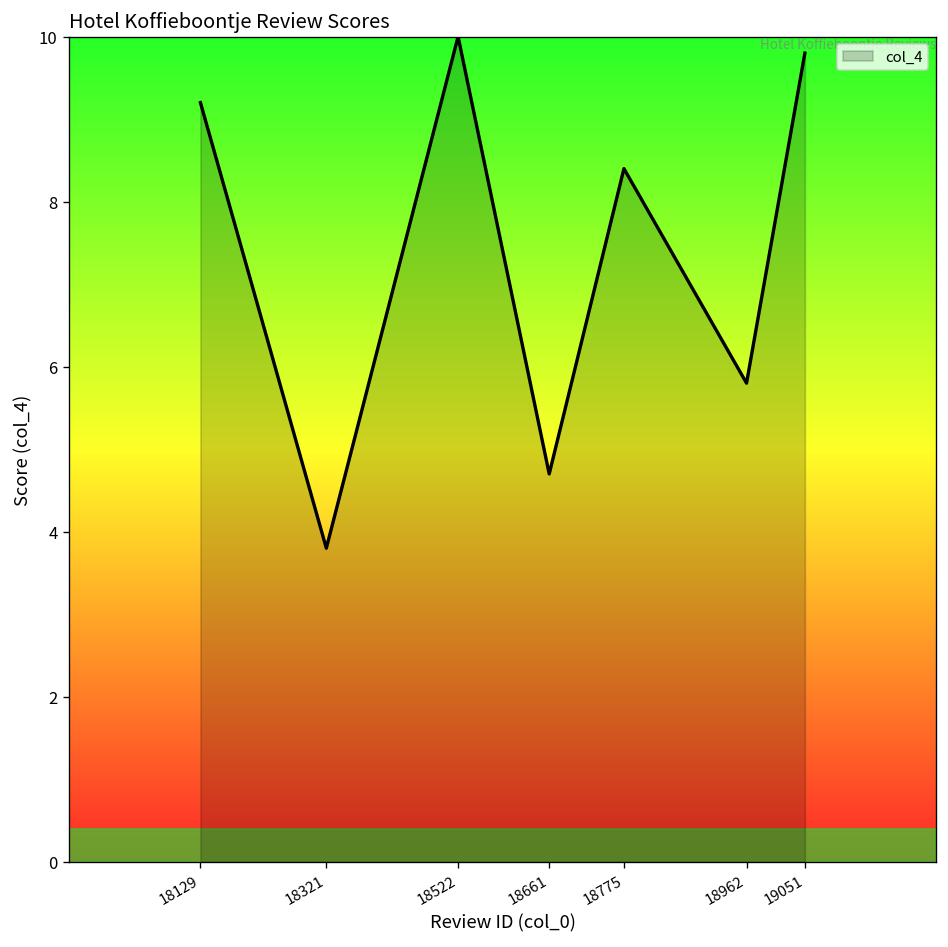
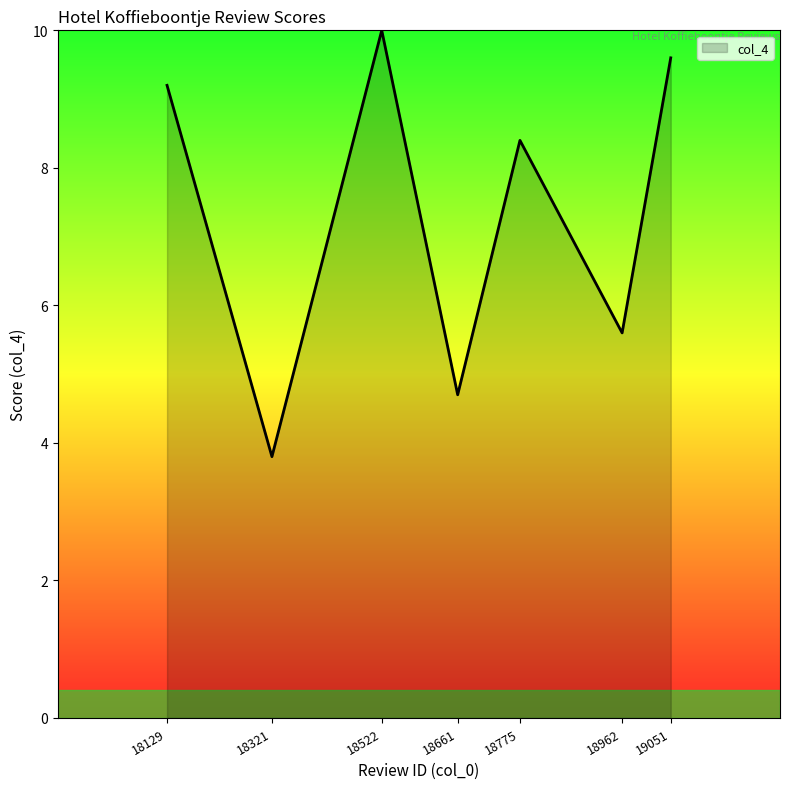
18962: 5.8 -> 5.6
19051: 9.8 -> 9.6
